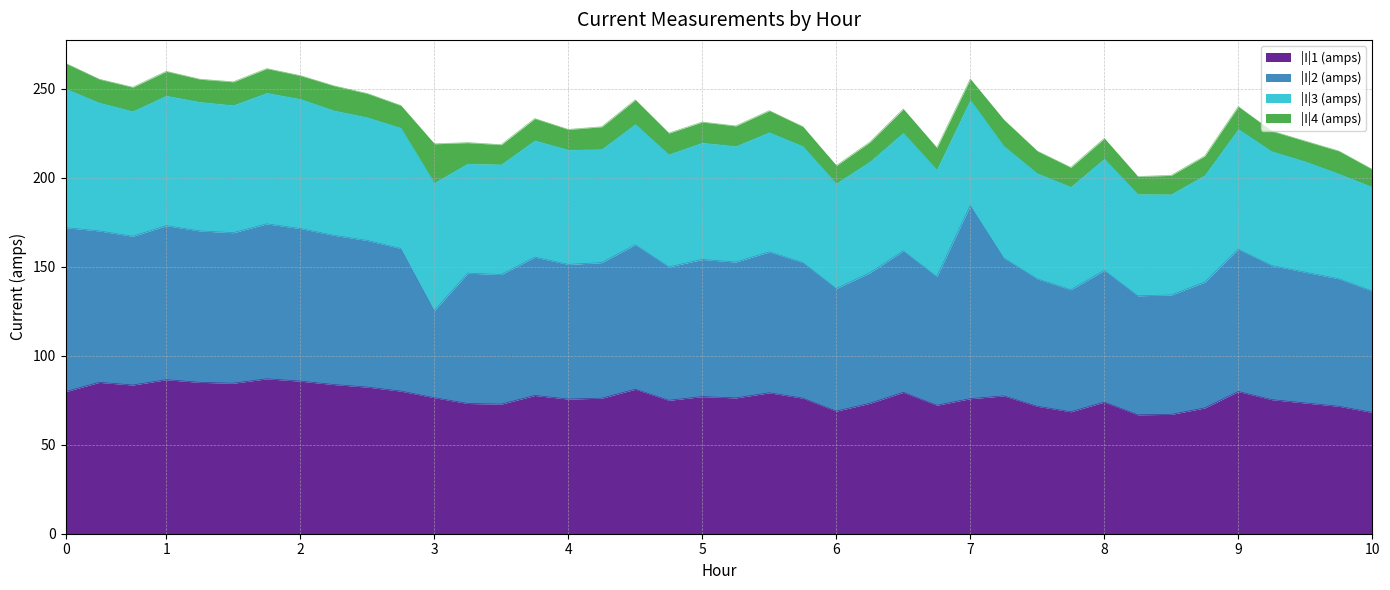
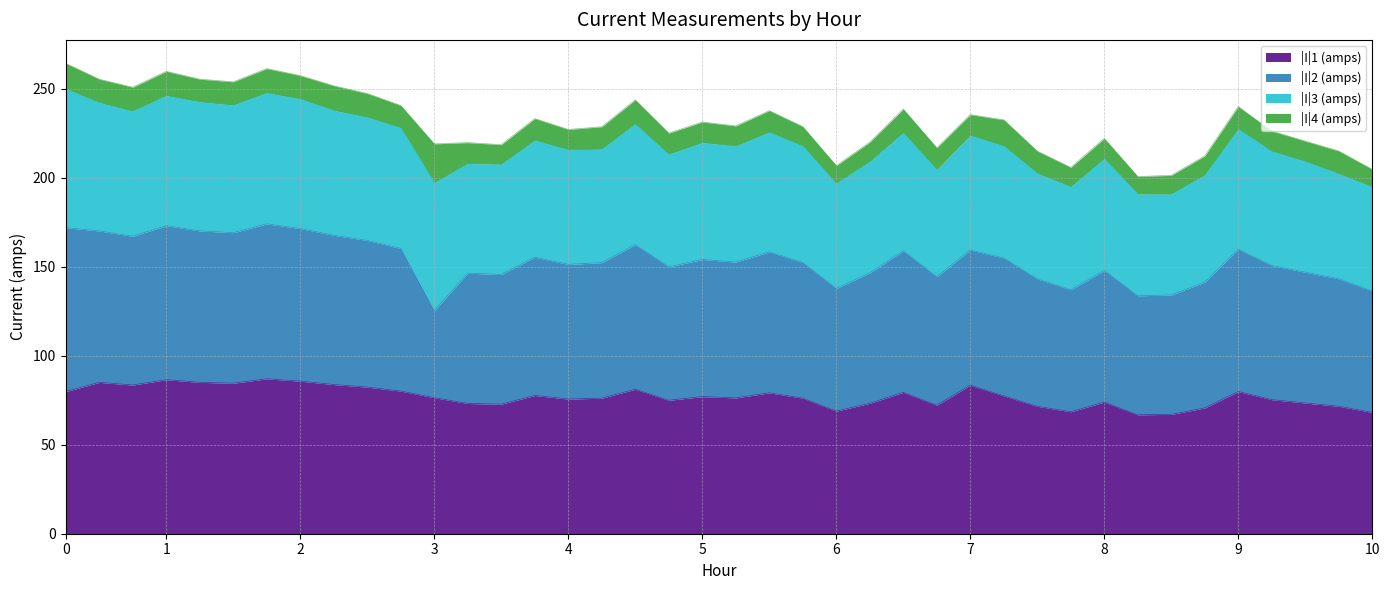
|I|1 (amps), 7: 76 -> 84
|I|2 (amps), 7: 109 -> 76
|I|3 (amps), 7: 59 -> 64
